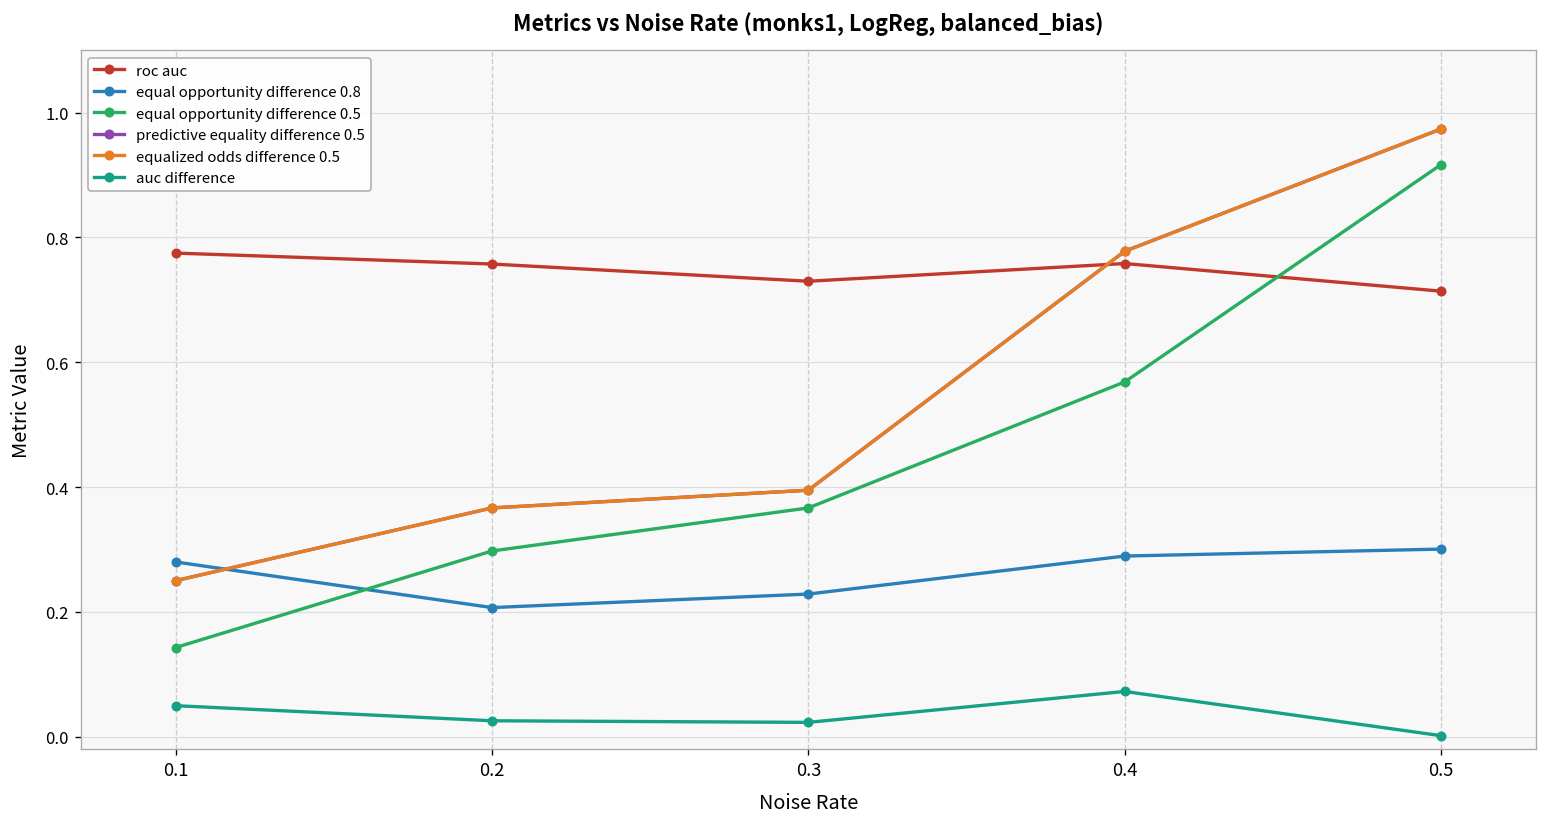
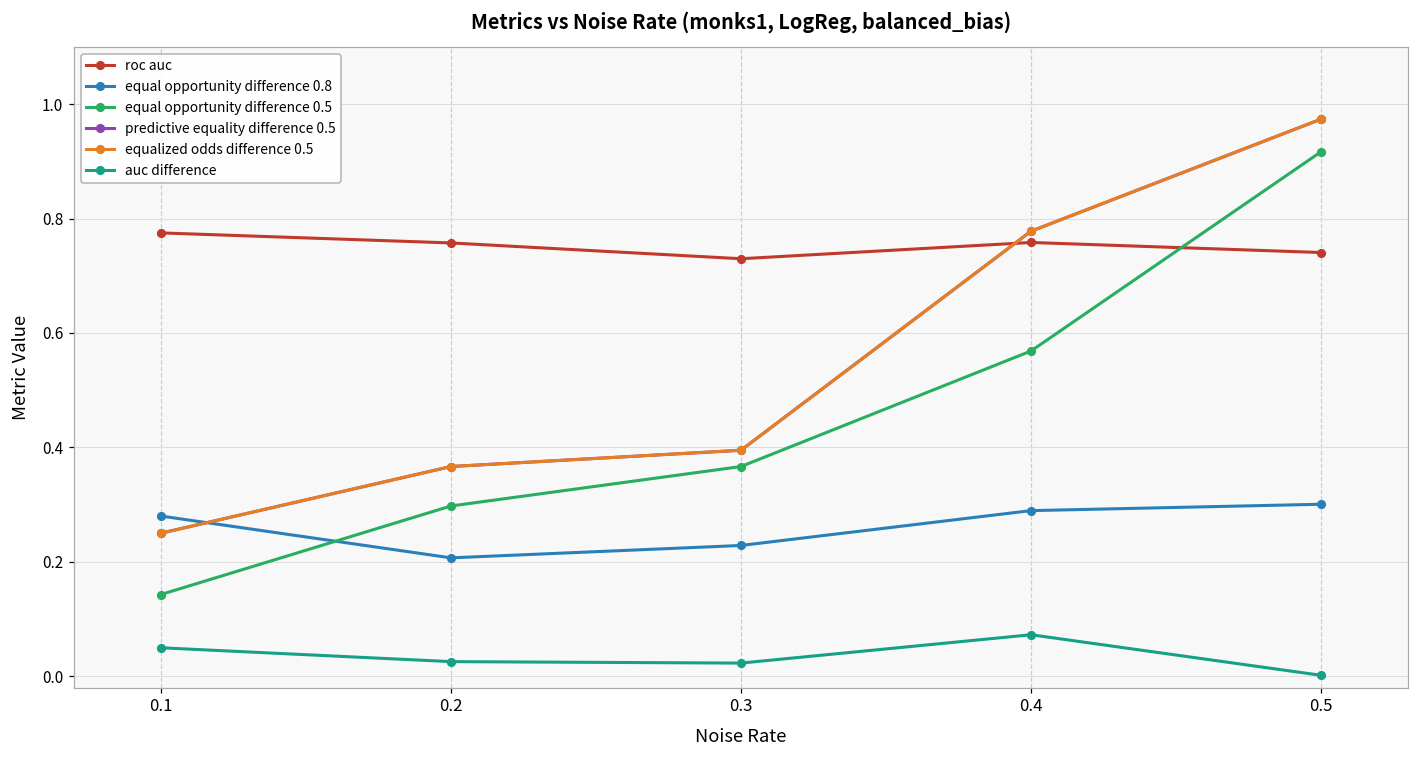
roc auc, 0.5: 0.71 -> 0.74
